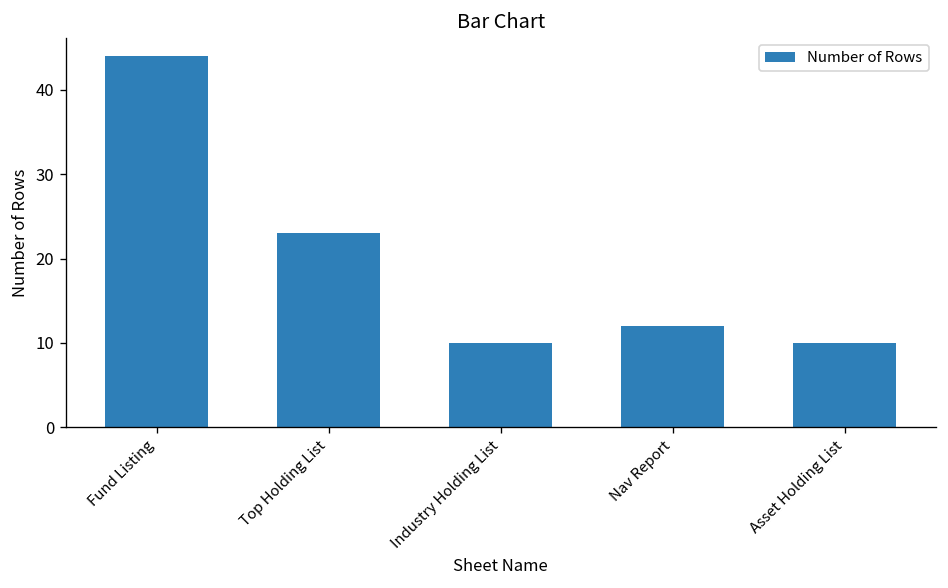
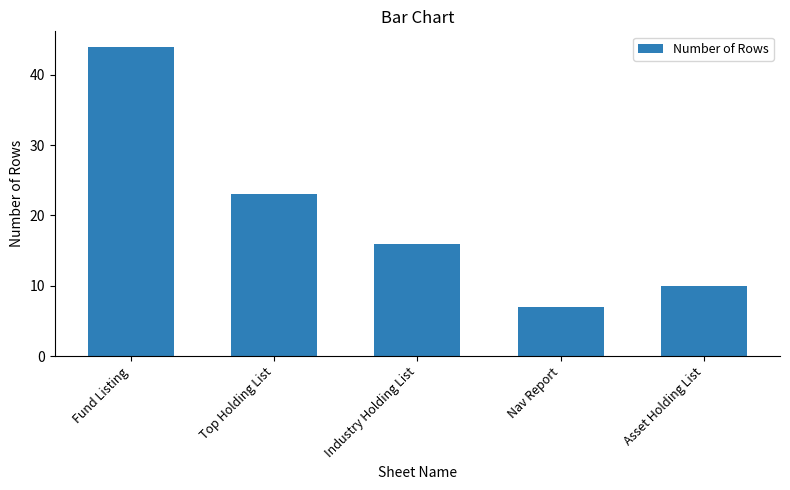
Industry Holding List: 10 -> 16
Nav Report: 12 -> 7
